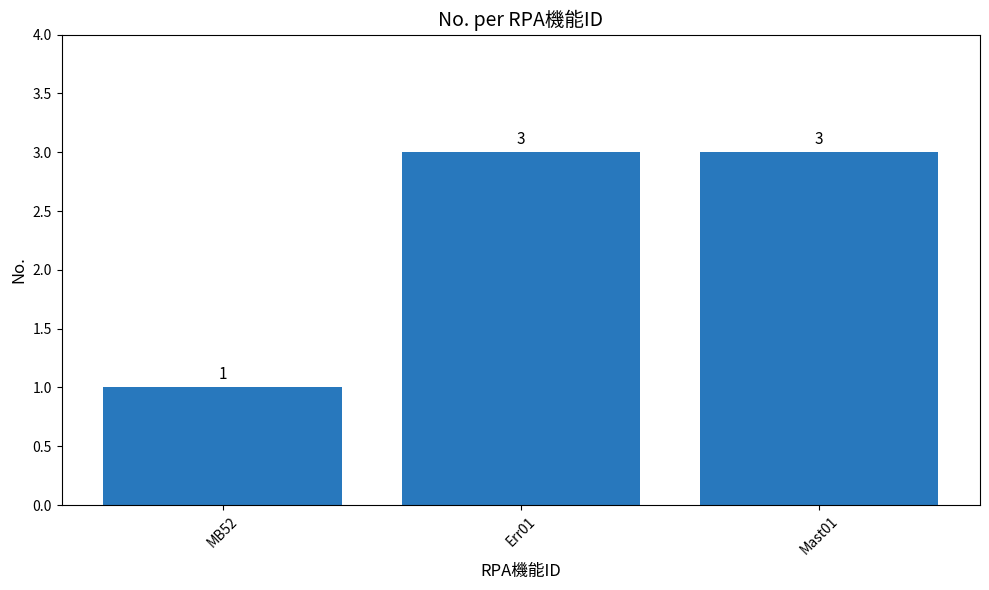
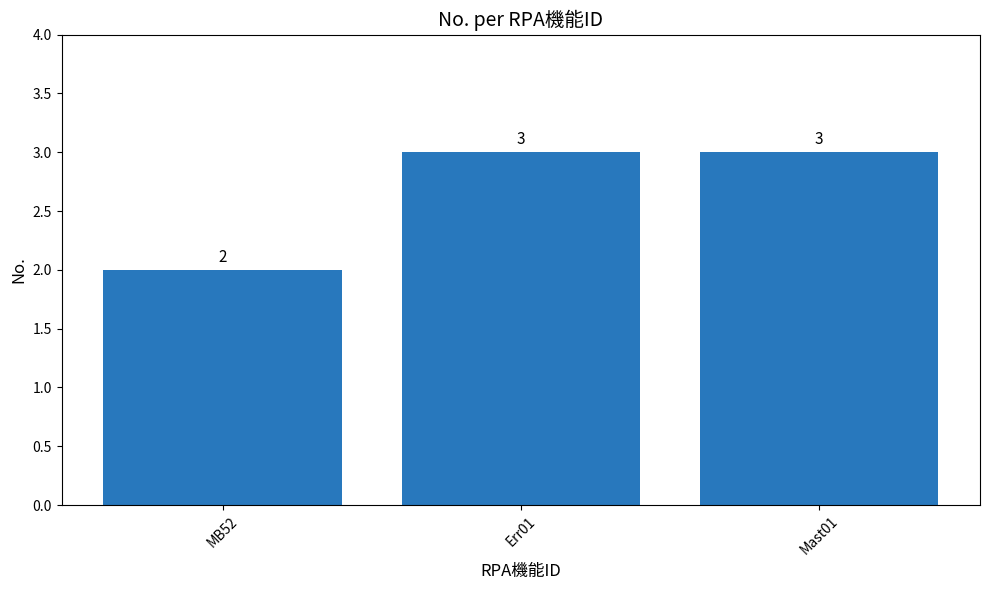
MB52: 1 -> 2
